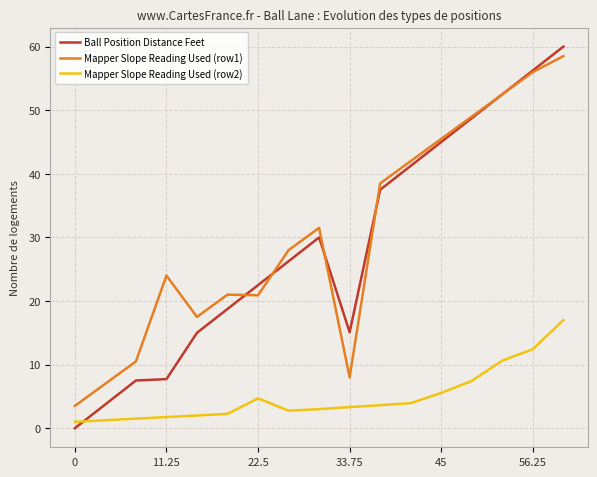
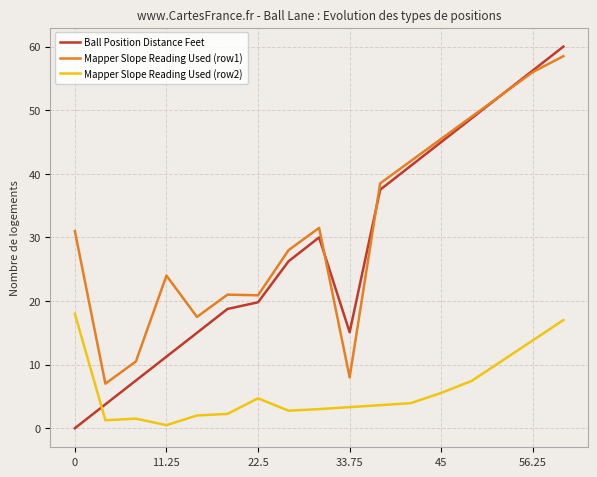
Mapper Slope Reading Used (row1), 0: 4 -> 31
Mapper Slope Reading Used (row2), 0: 1 -> 18
Ball Position Distance Feet, 11.25: 8 -> 11
Mapper Slope Reading Used (row2), 11.25: 2 -> 0
Ball Position Distance Feet, 22.5: 23 -> 20
Mapper Slope Reading Used (row2), 56.25: 12 -> 14
